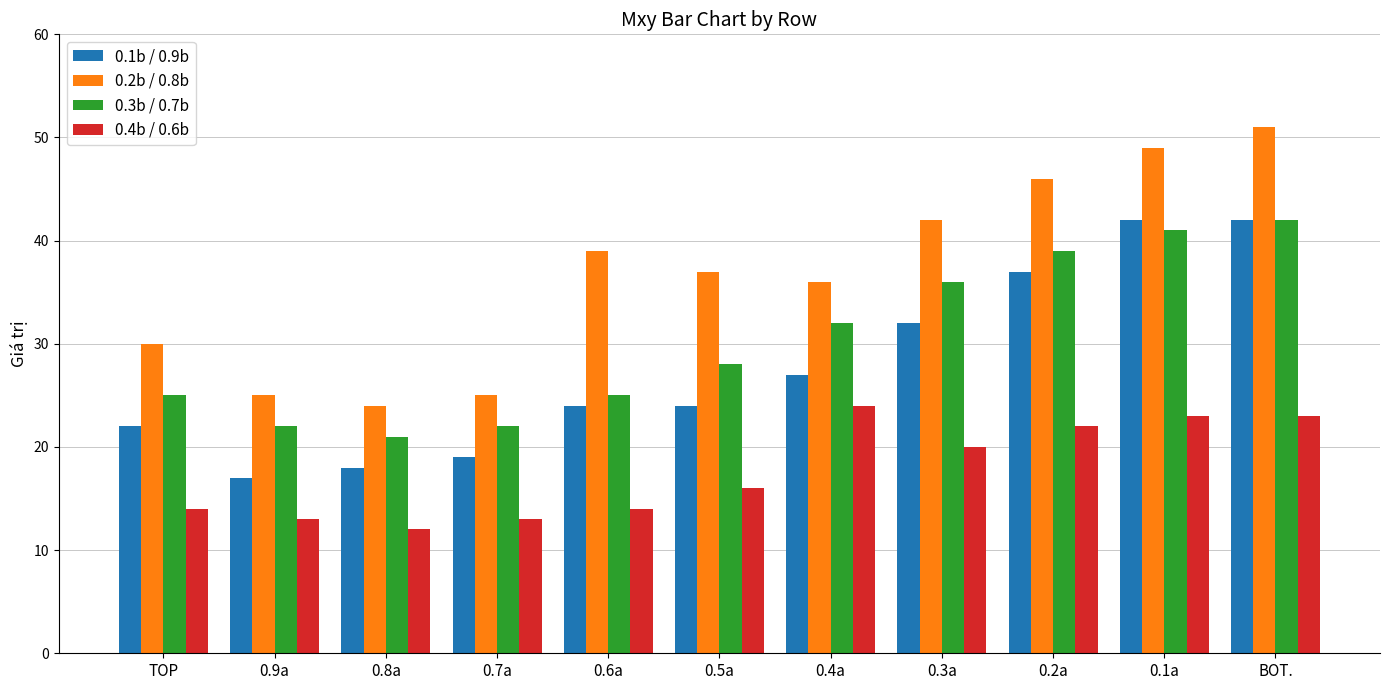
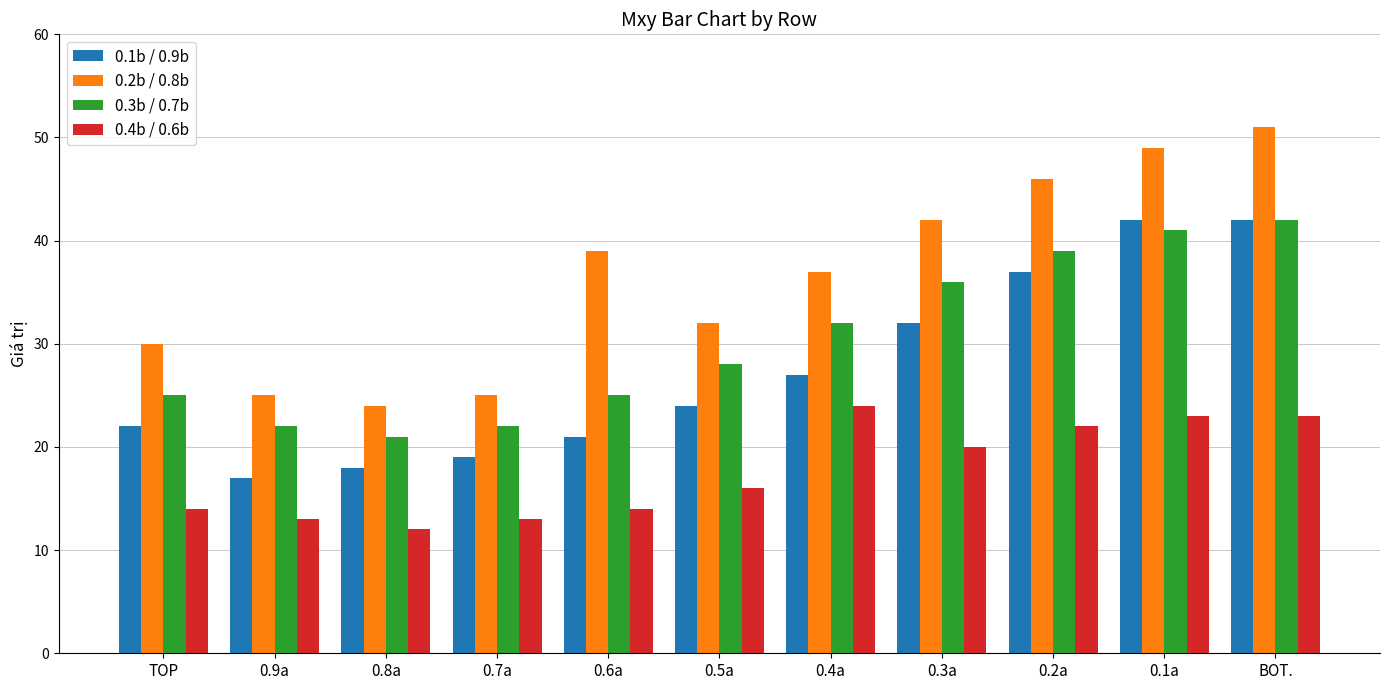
0.1b / 0.9b, 0.6a: 24 -> 21
0.2b / 0.8b, 0.5a: 37 -> 32
0.2b / 0.8b, 0.4a: 36 -> 37
